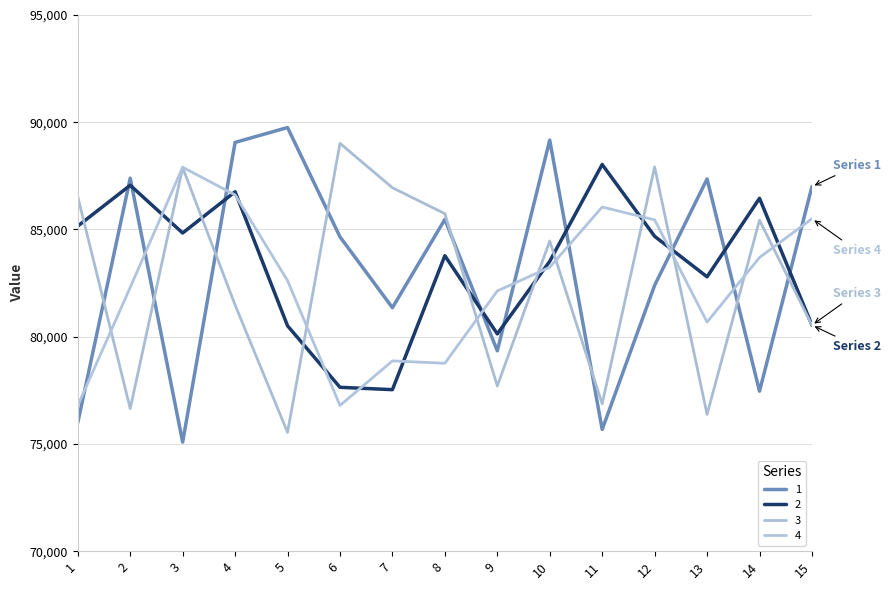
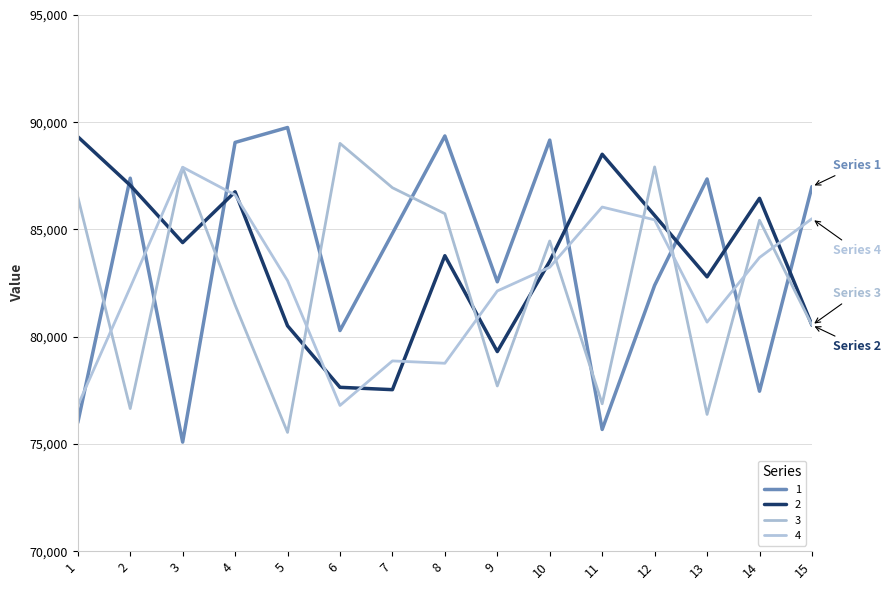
2, 1: 85,200 -> 89,300
2, 3: 84,800 -> 84,400
1, 6: 84,700 -> 80,300
1, 7: 81,400 -> 84,800
1, 8: 85,500 -> 89,400
1, 9: 79,300 -> 82,600
2, 9: 80,100 -> 79,300
2, 11: 88,000 -> 88,500
2, 12: 84,700 -> 85,700
